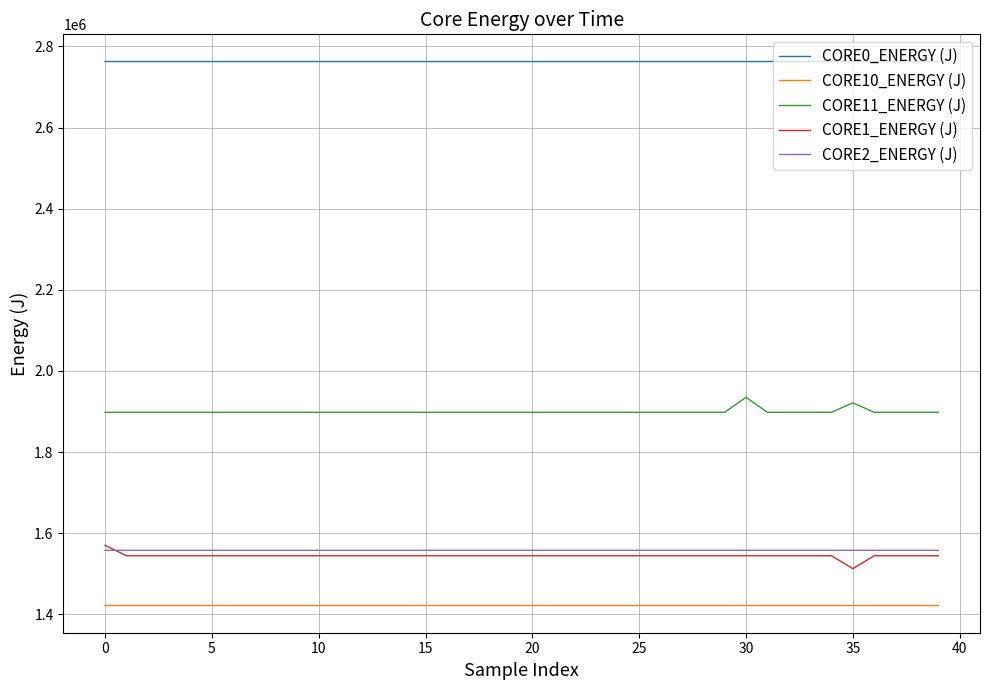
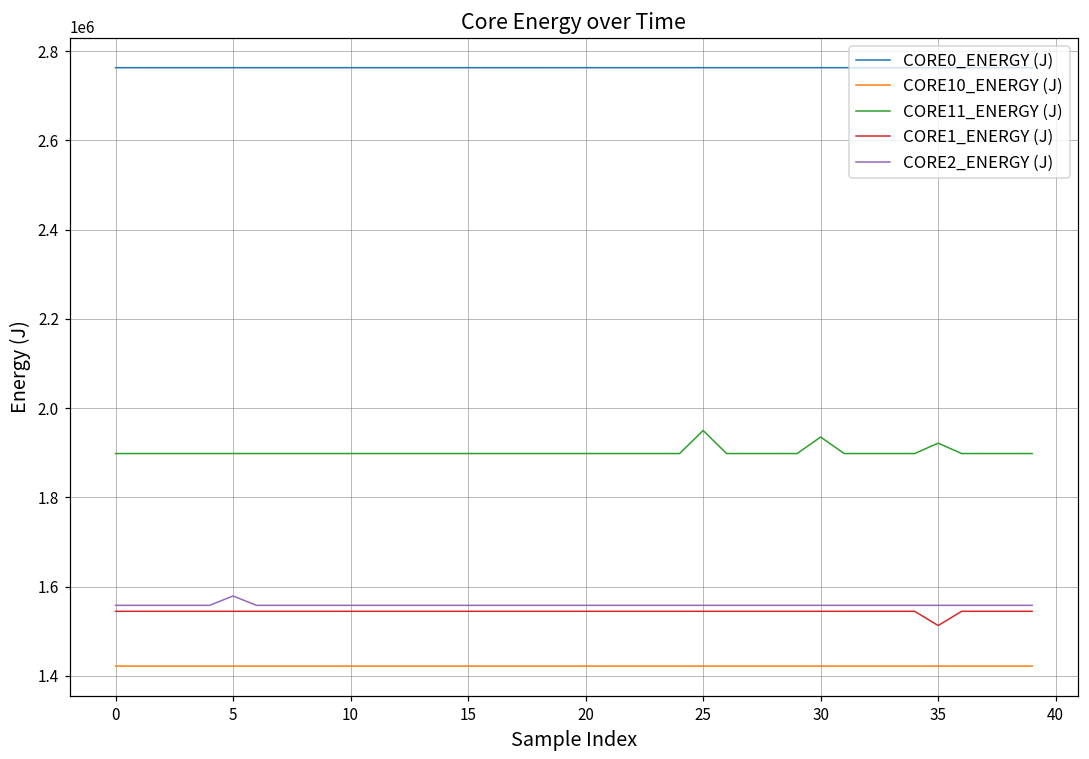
CORE1_ENERGY (J), 0: 1570000 -> 1540000
CORE2_ENERGY (J), 5: 1560000 -> 1580000
CORE11_ENERGY (J), 25: 1900000 -> 1950000
